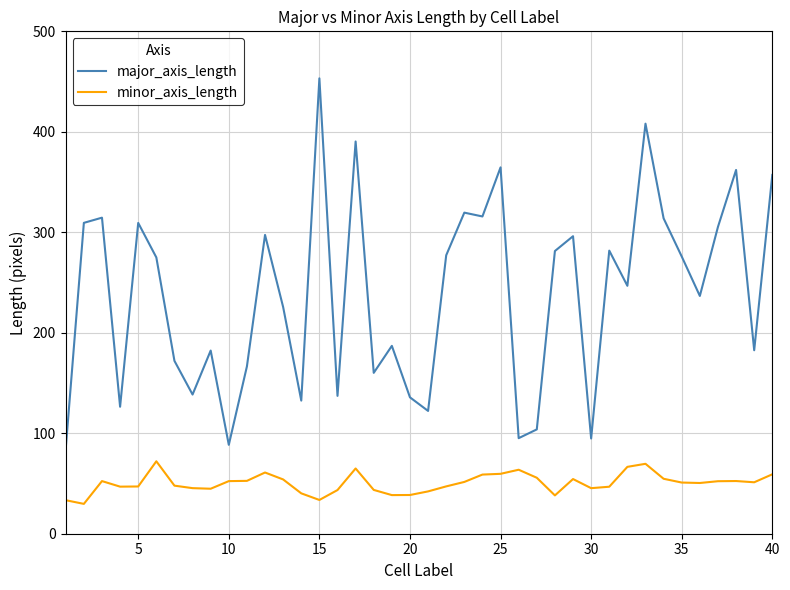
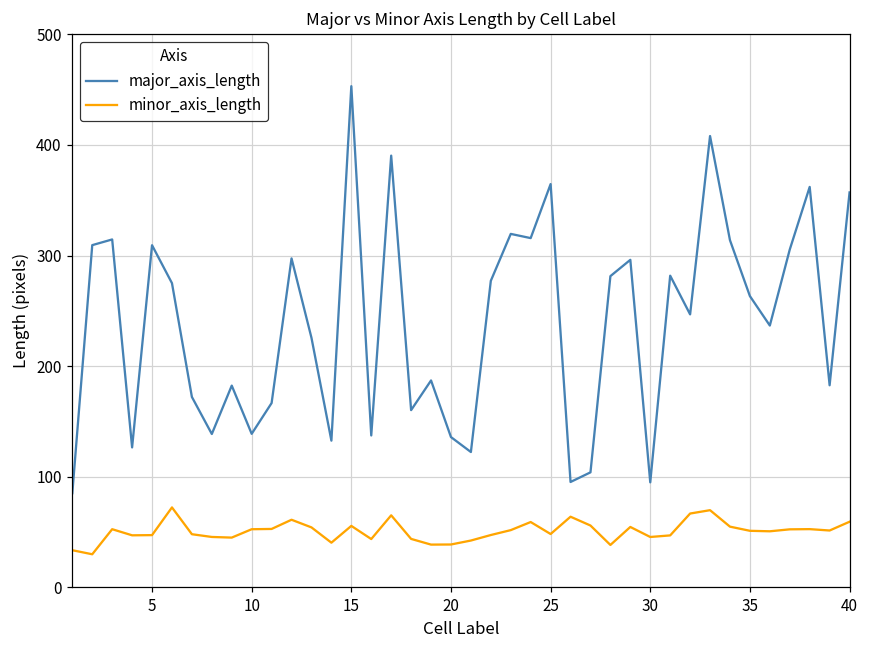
major_axis_length, 10: 88 -> 139
minor_axis_length, 15: 34 -> 55
minor_axis_length, 25: 60 -> 48
major_axis_length, 35: 276 -> 263
